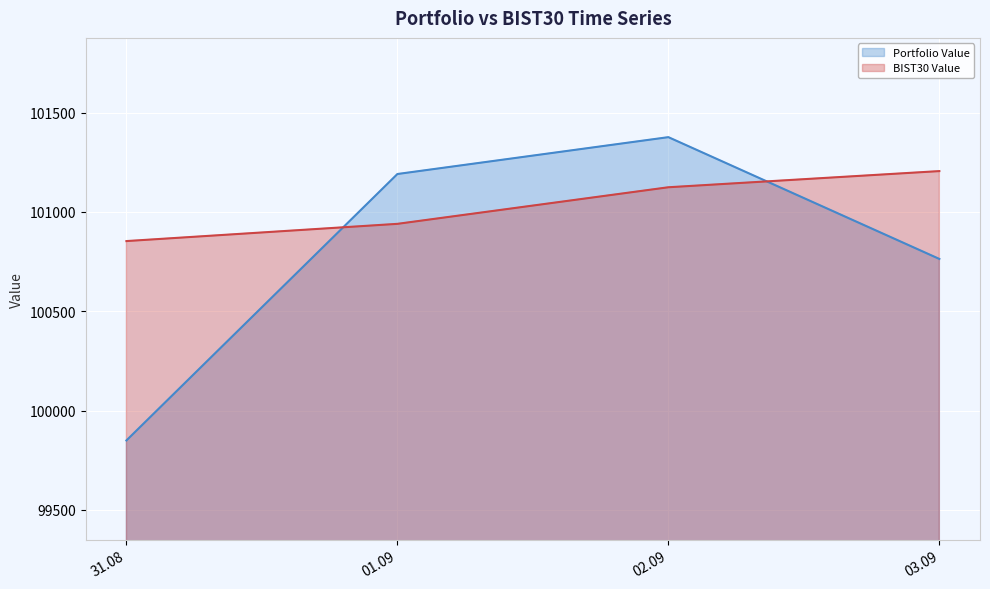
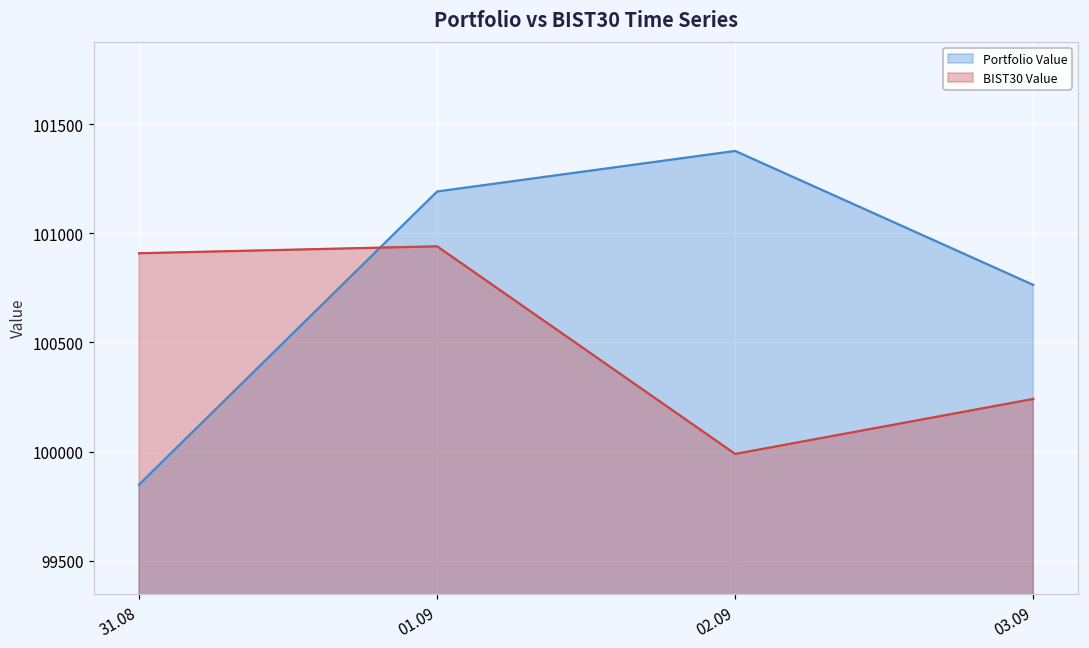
BIST30 Value, 31.08: 100850 -> 100910
BIST30 Value, 02.09: 101120 -> 99990
BIST30 Value, 03.09: 101210 -> 100240
